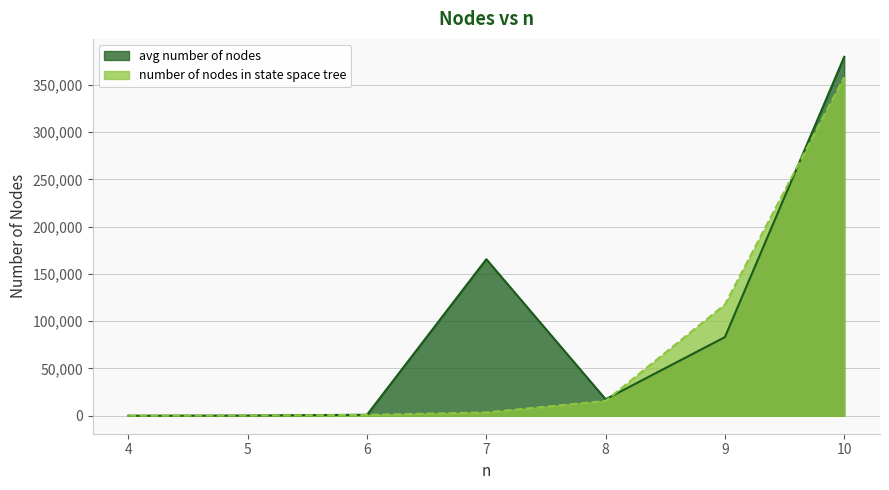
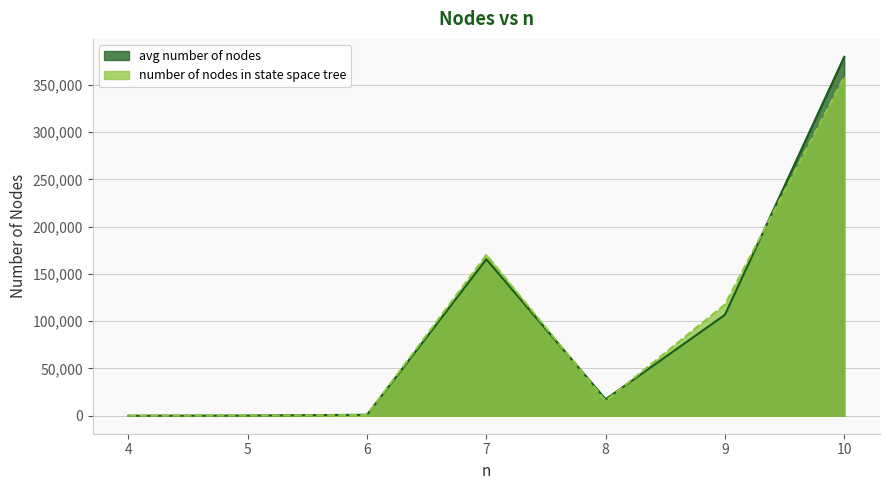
number of nodes in state space tree, 7: 0 -> 170,000
avg number of nodes, 9: 80,000 -> 110,000
